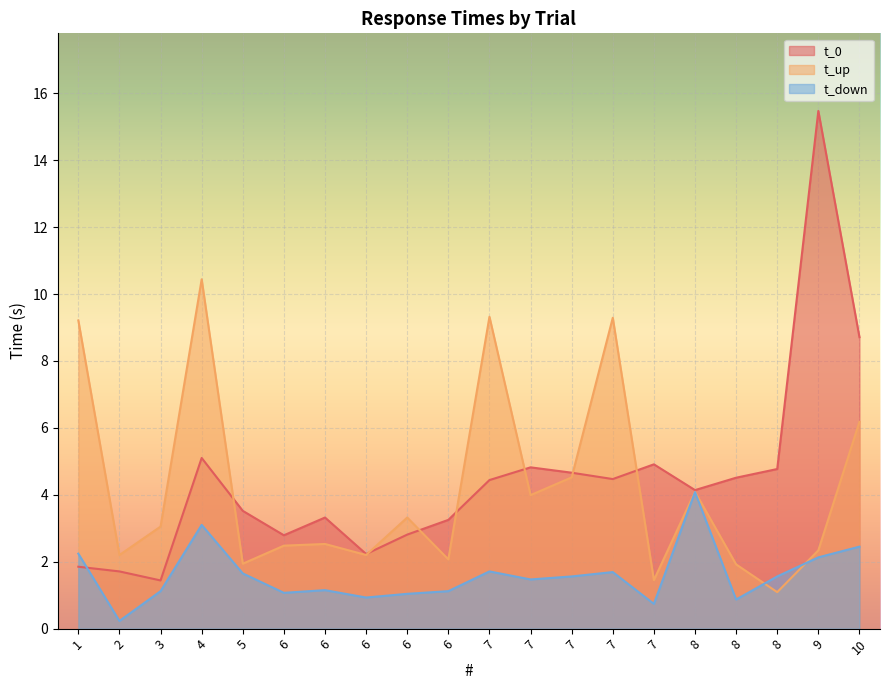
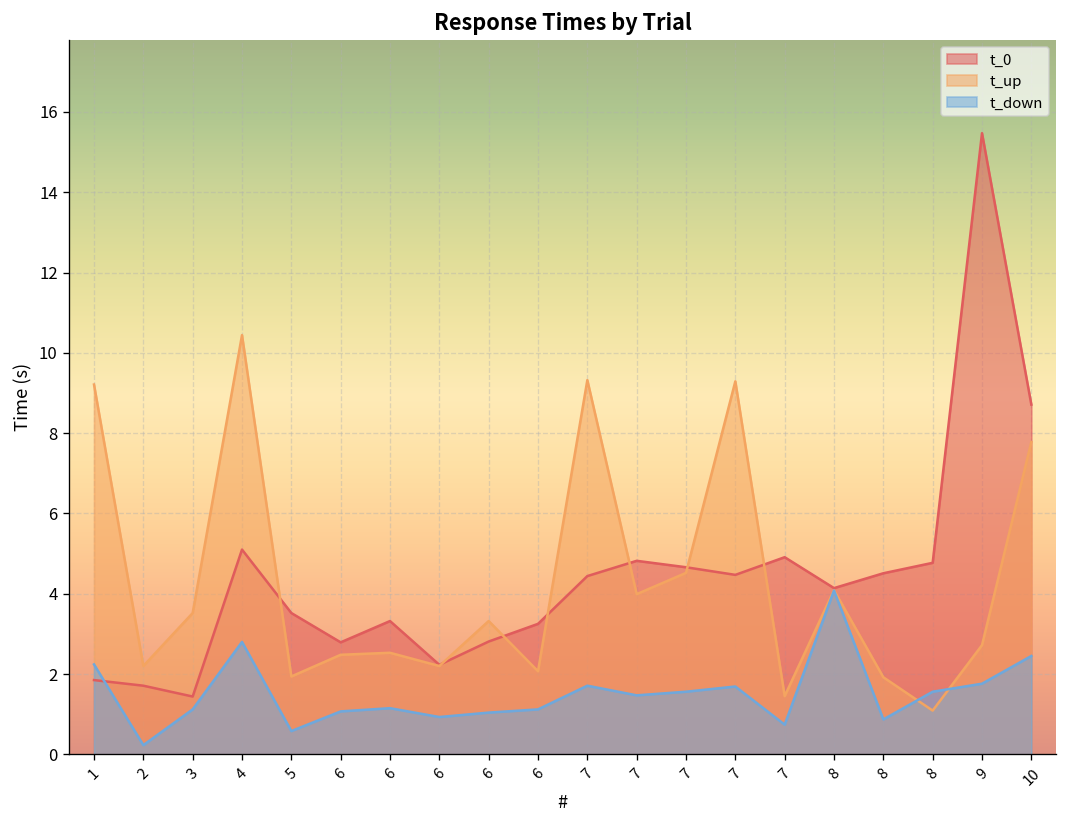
t_up, 3: 3.1 -> 3.5
t_down, 4: 3.1 -> 2.8
t_down, 5: 1.7 -> 0.6
t_up, 9: 2.3 -> 2.7
t_down, 9: 2.1 -> 1.8
t_up, 10: 6.2 -> 7.8
